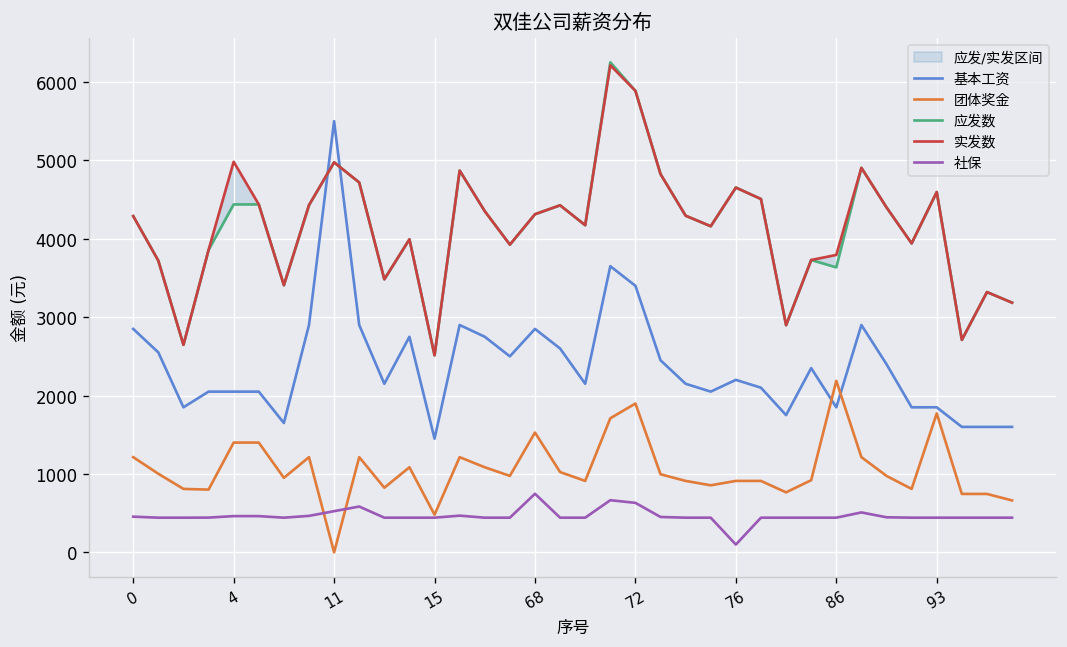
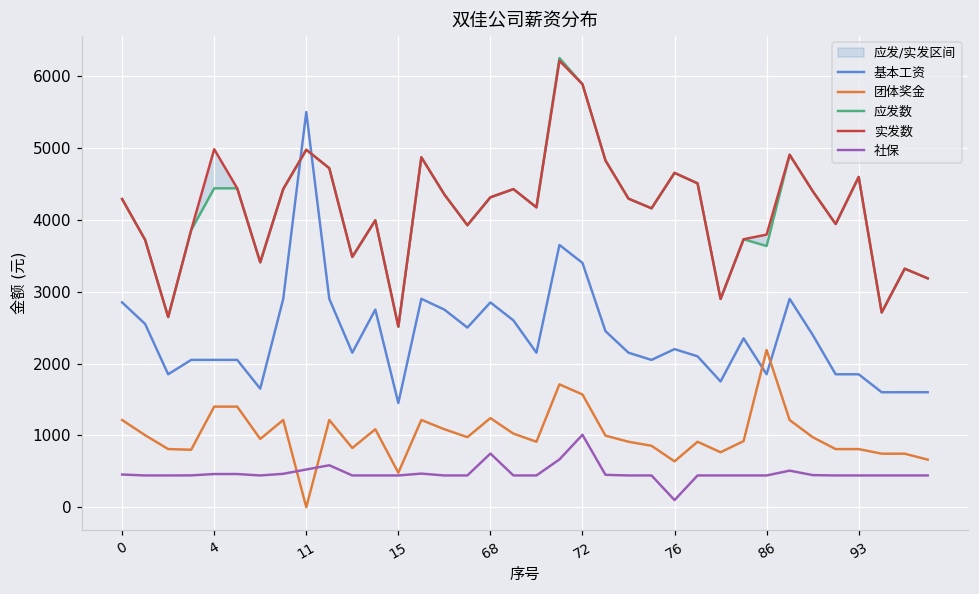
团体奖金, 68: 1500 -> 1200
团体奖金, 72: 1900 -> 1600
社保, 72: 600 -> 1000
团体奖金, 76: 900 -> 600
团体奖金, 93: 1800 -> 800
